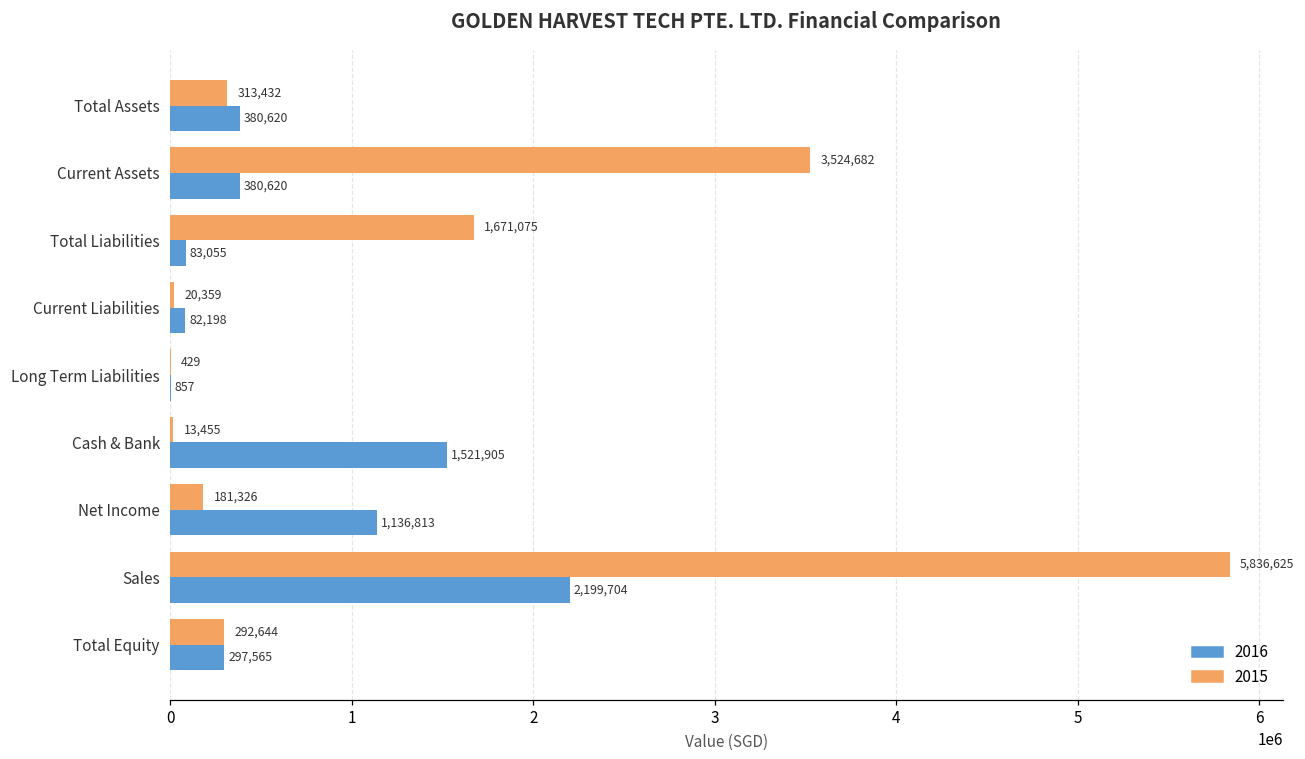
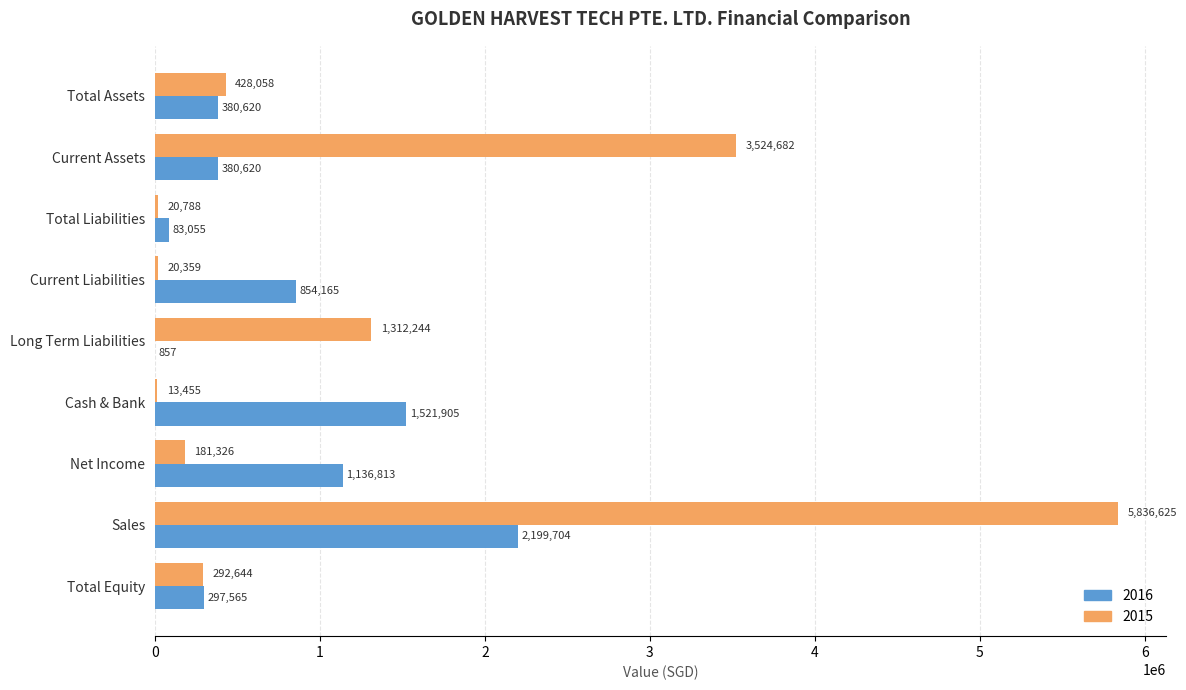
2015, Total Assets: 313,432 -> 428,058
2015, Total Liabilities: 1,671,075 -> 20,788
2016, Current Liabilities: 82,198 -> 854,165
2015, Long Term Liabilities: 429 -> 1,312,244
